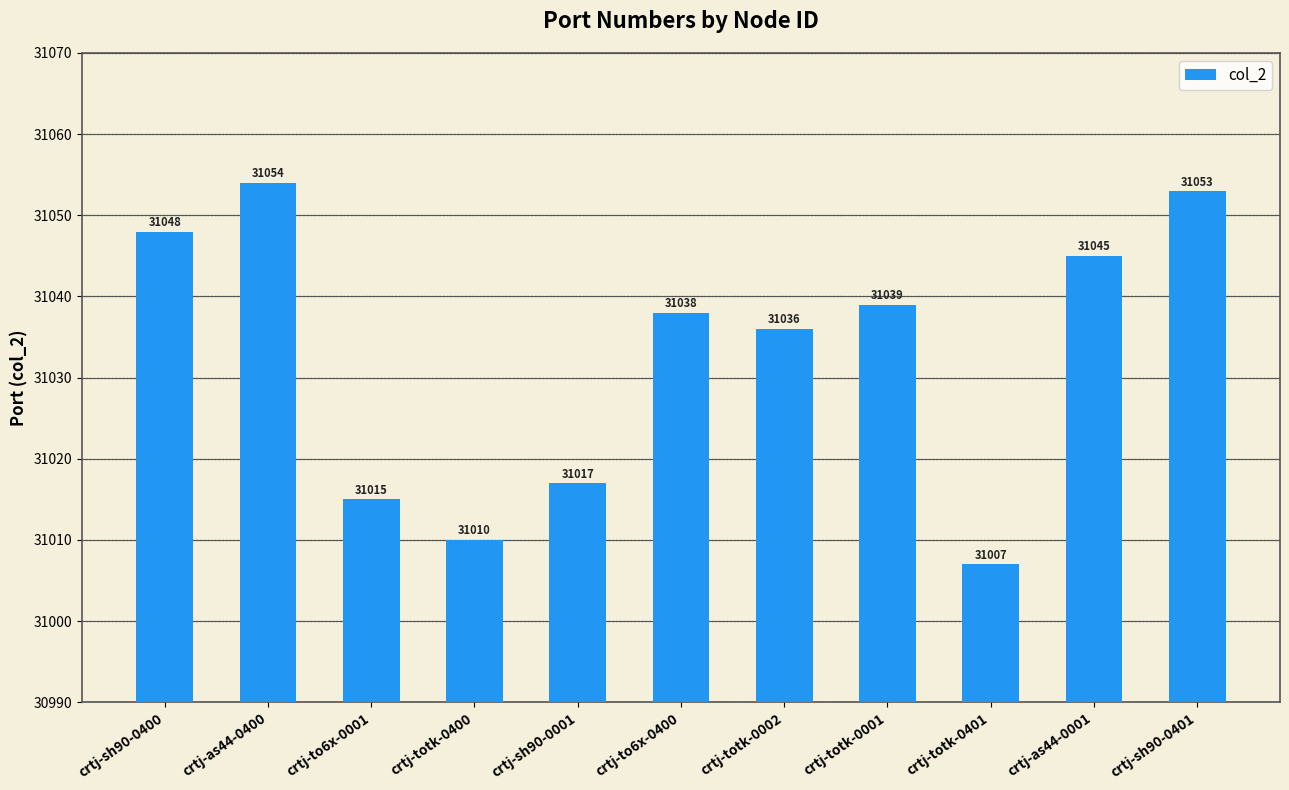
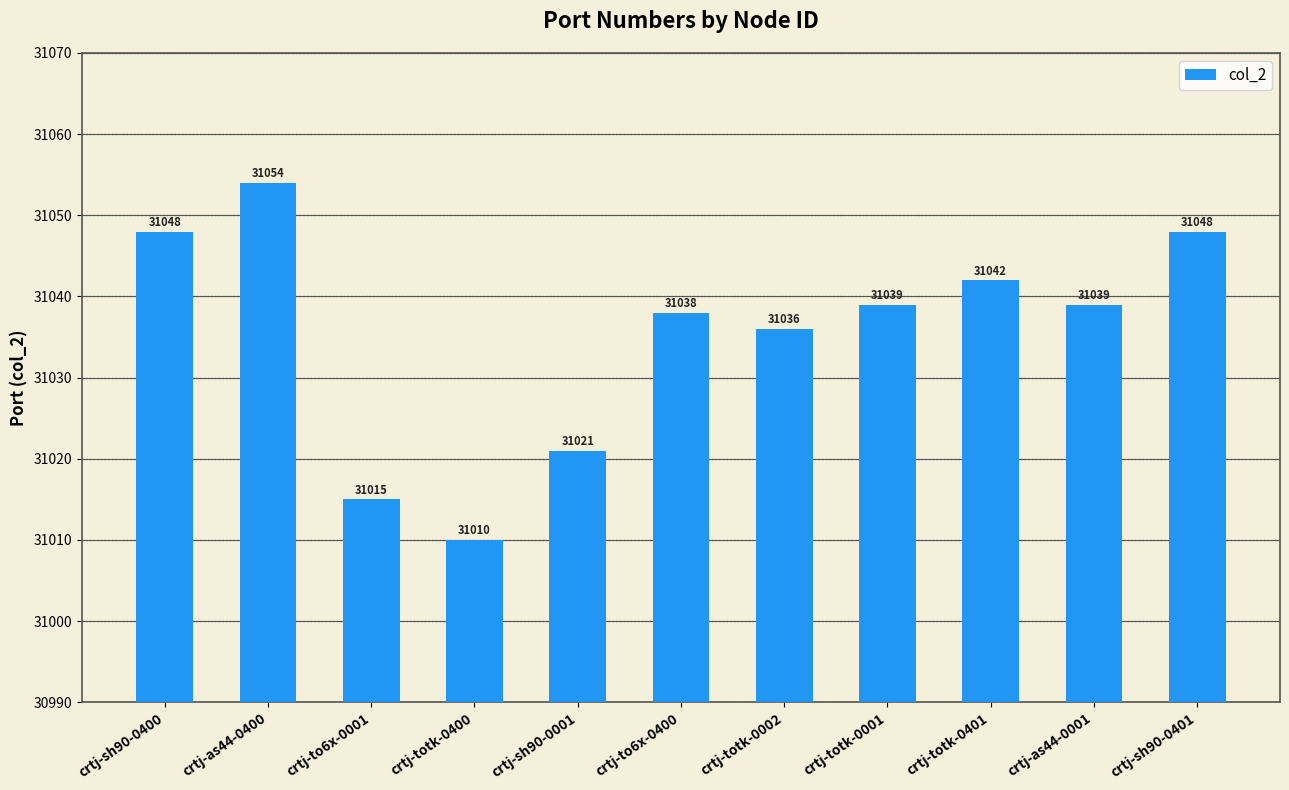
crtj-sh90-0001: 31017 -> 31021
crtj-totk-0401: 31007 -> 31042
crtj-as44-0001: 31045 -> 31039
crtj-sh90-0401: 31053 -> 31048
